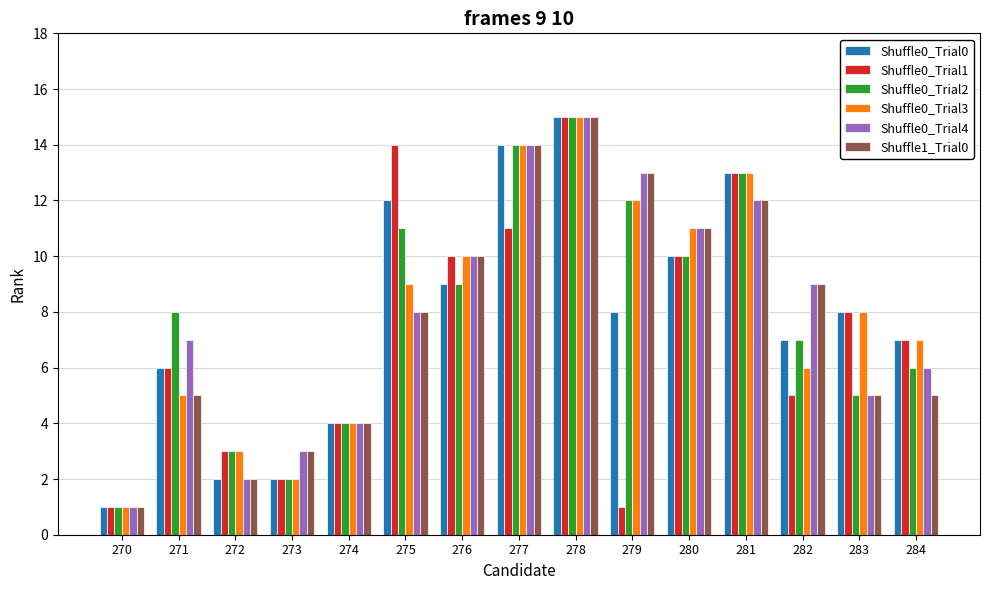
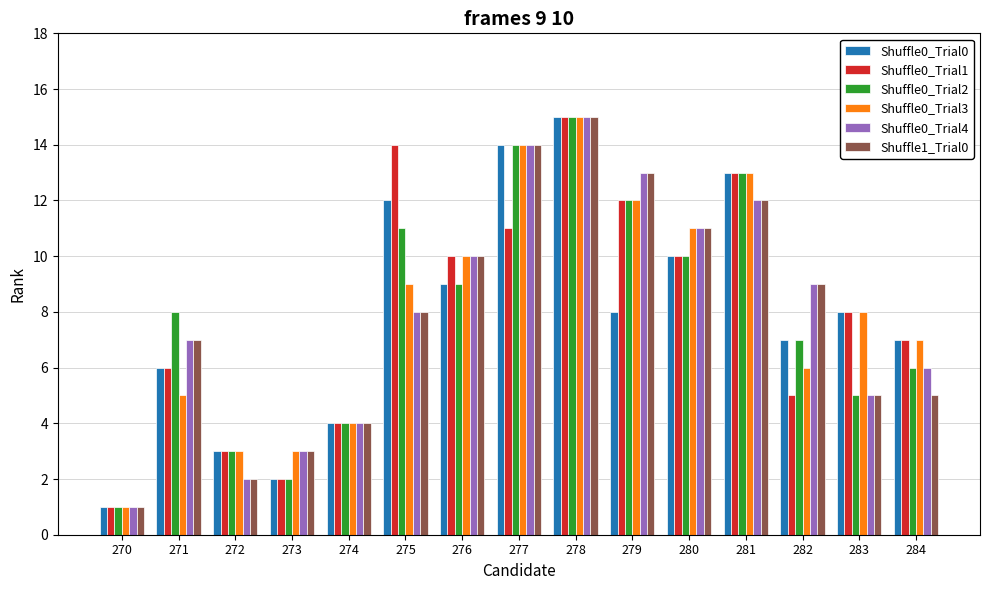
Shuffle1_Trial0, 271: 5 -> 7
Shuffle0_Trial0, 272: 2 -> 3
Shuffle0_Trial3, 273: 2 -> 3
Shuffle0_Trial1, 279: 1 -> 12
